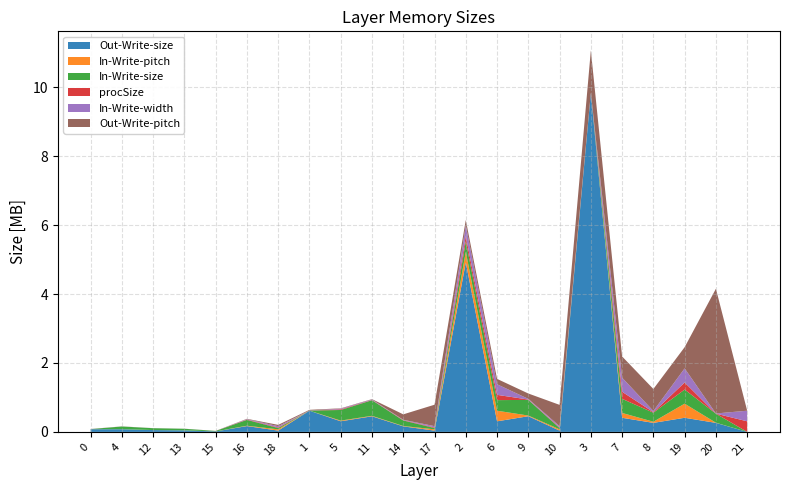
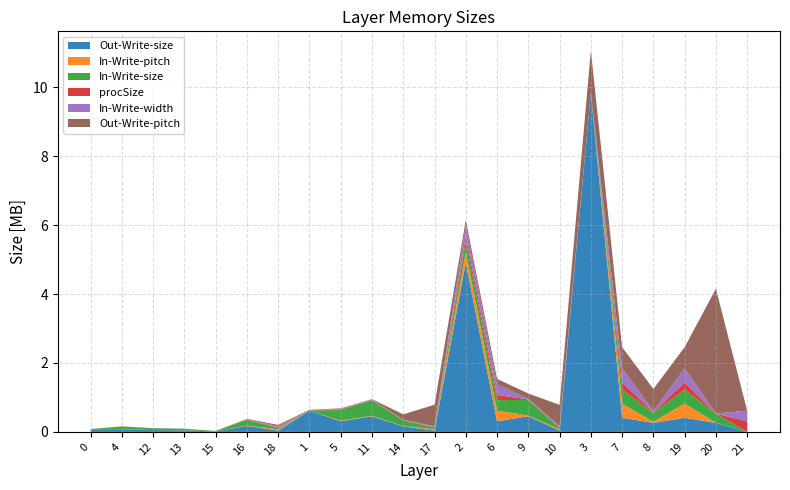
In-Write-pitch, 7: 0.1 -> 0.4
